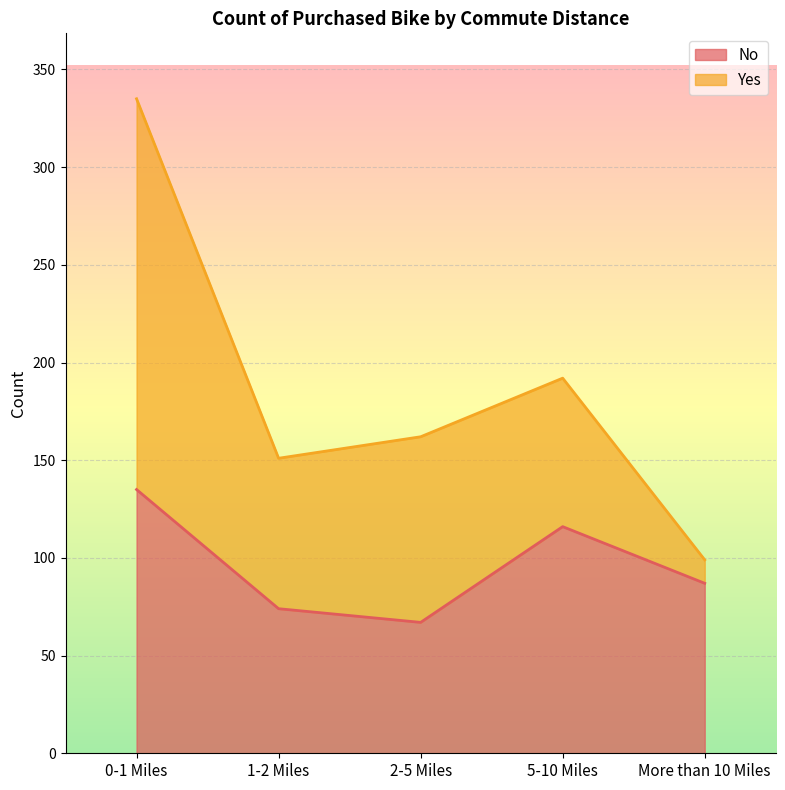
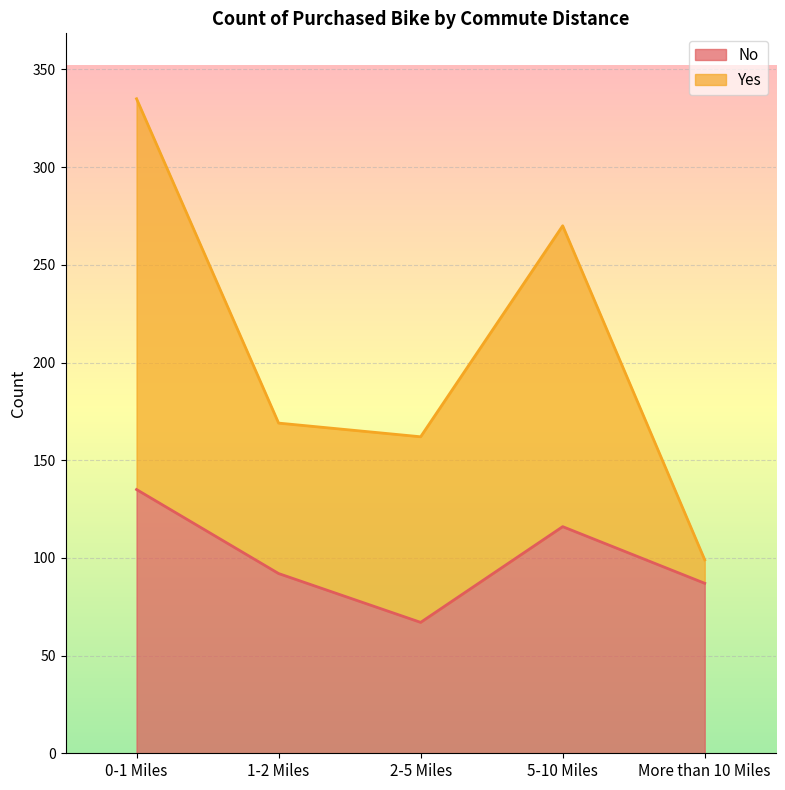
No, 1-2 Miles: 74 -> 92
Yes, 5-10 Miles: 76 -> 154
